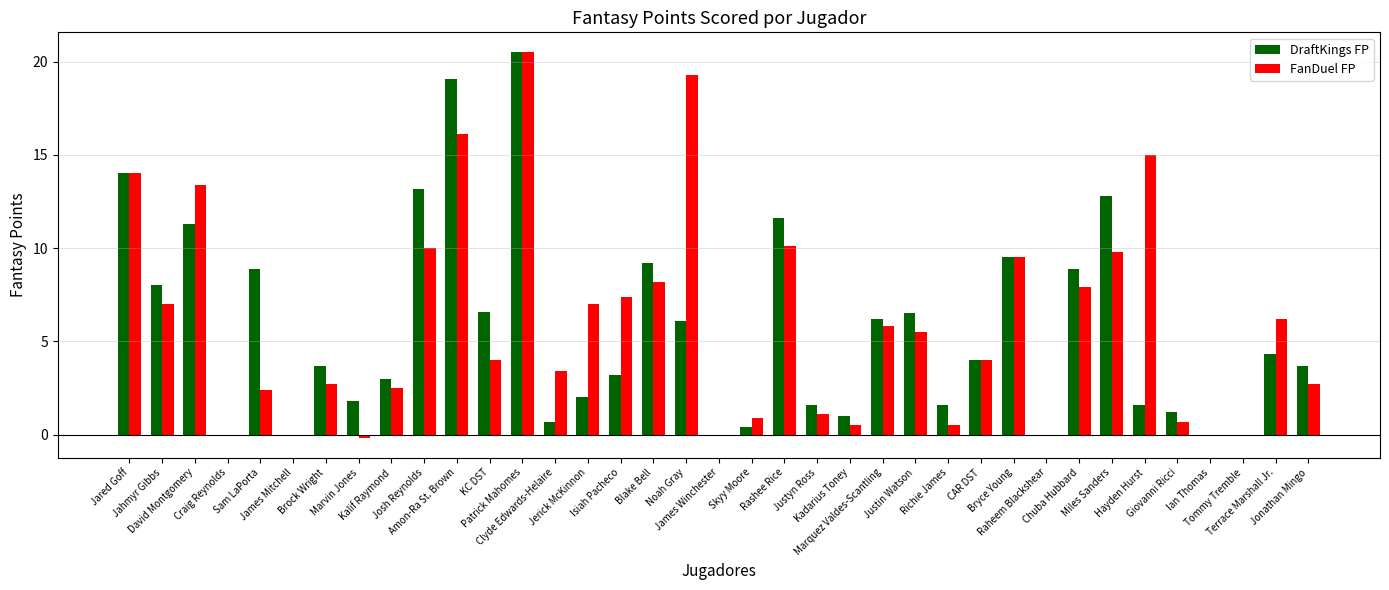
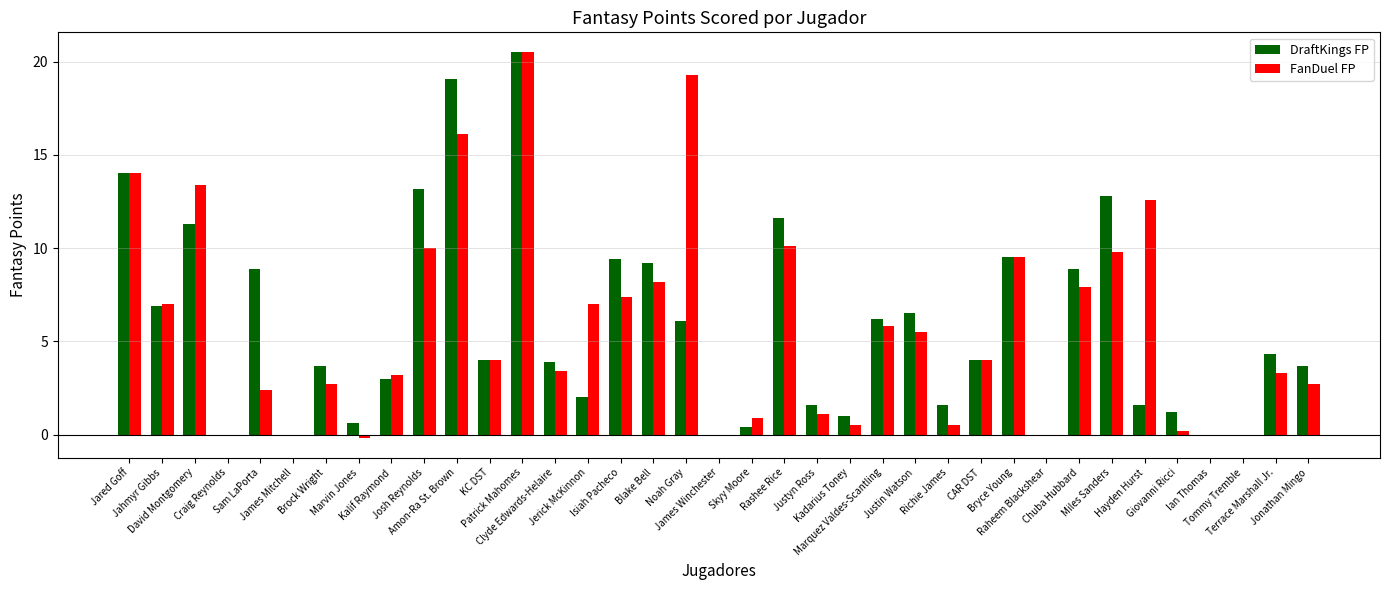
DraftKings FP, Jahmyr Gibbs: 8.0 -> 6.9
DraftKings FP, Marvin Jones: 1.8 -> 0.6
FanDuel FP, Kalif Raymond: 2.5 -> 3.2
DraftKings FP, KC DST: 6.6 -> 4.0
DraftKings FP, Clyde Edwards-Helaire: 0.7 -> 3.9
DraftKings FP, Isiah Pacheco: 3.2 -> 9.4
FanDuel FP, Hayden Hurst: 15.0 -> 12.6
FanDuel FP, Giovanni Ricci: 0.7 -> 0.2
FanDuel FP, Terrace Marshall Jr.: 6.2 -> 3.3
